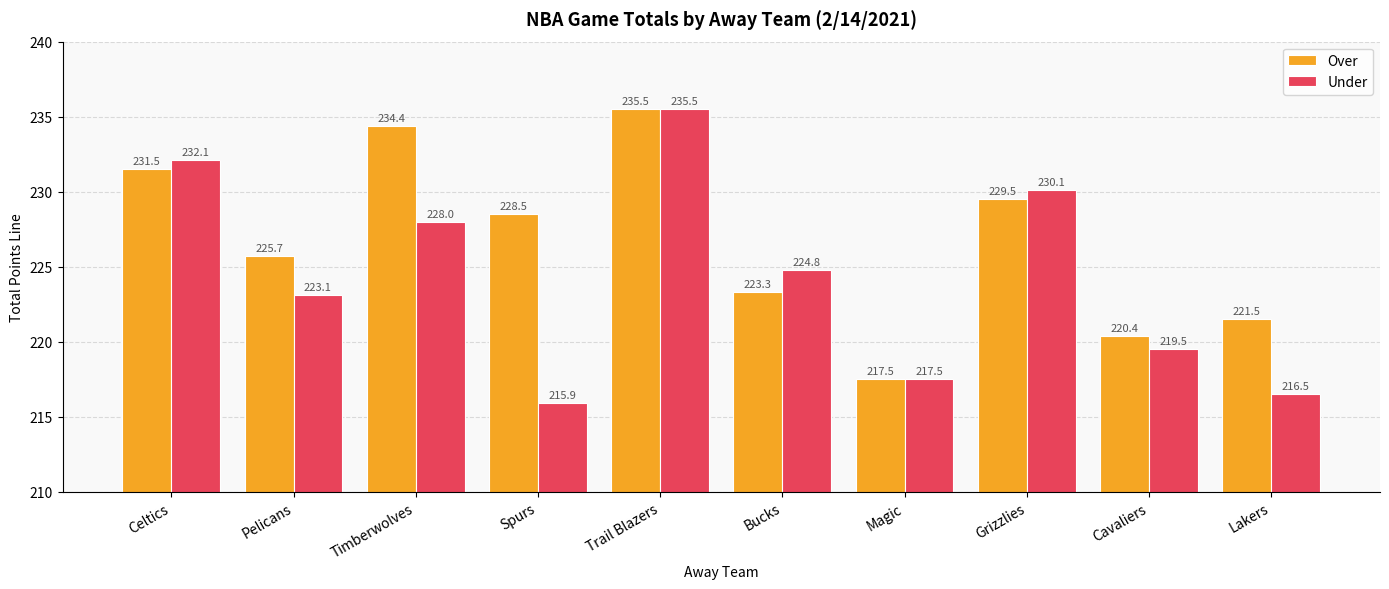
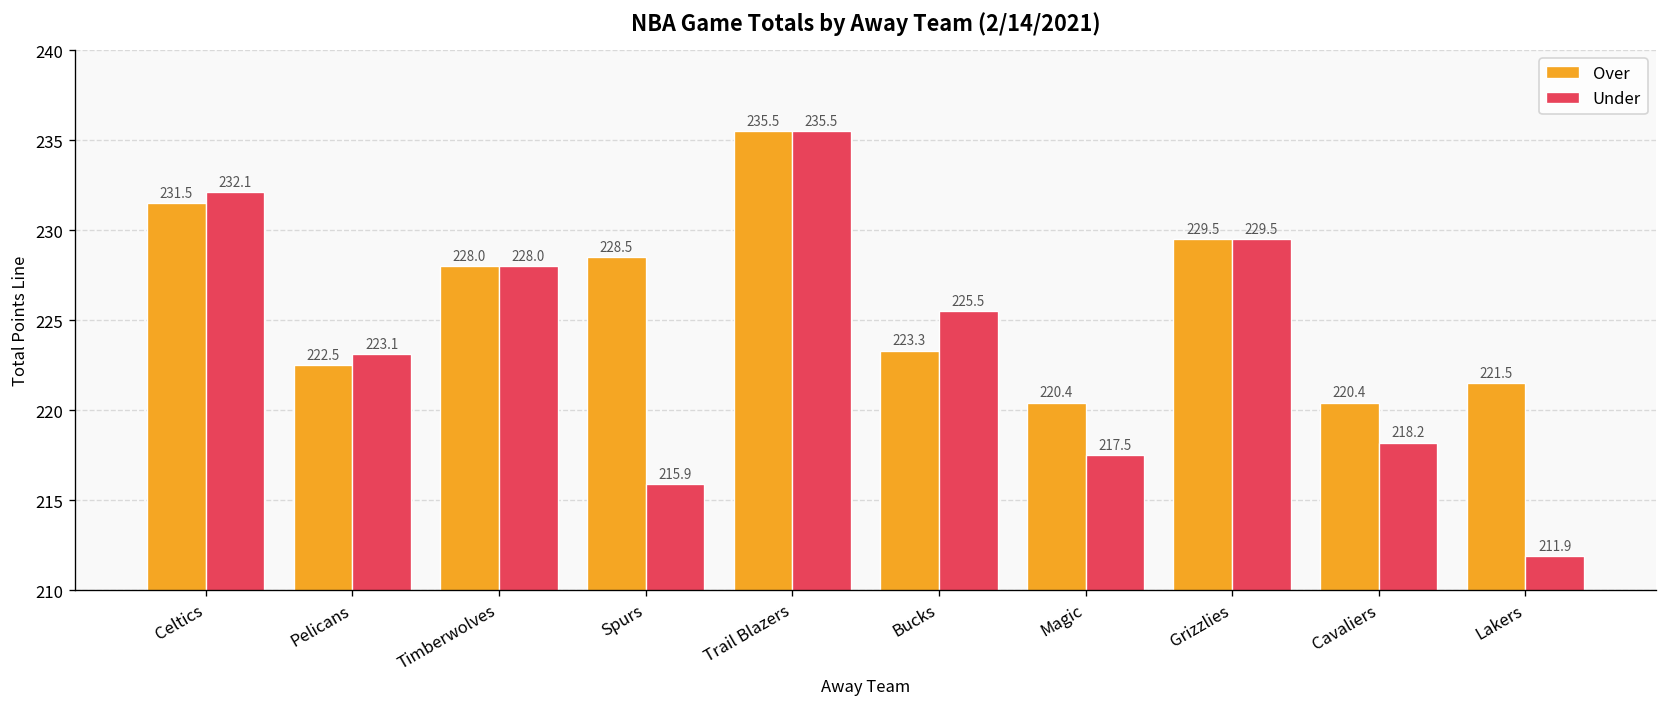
Over, Pelicans: 225.7 -> 222.5
Over, Timberwolves: 234.4 -> 228.0
Under, Bucks: 224.8 -> 225.5
Over, Magic: 217.5 -> 220.4
Under, Grizzlies: 230.1 -> 229.5
Under, Cavaliers: 219.5 -> 218.2
Under, Lakers: 216.5 -> 211.9
